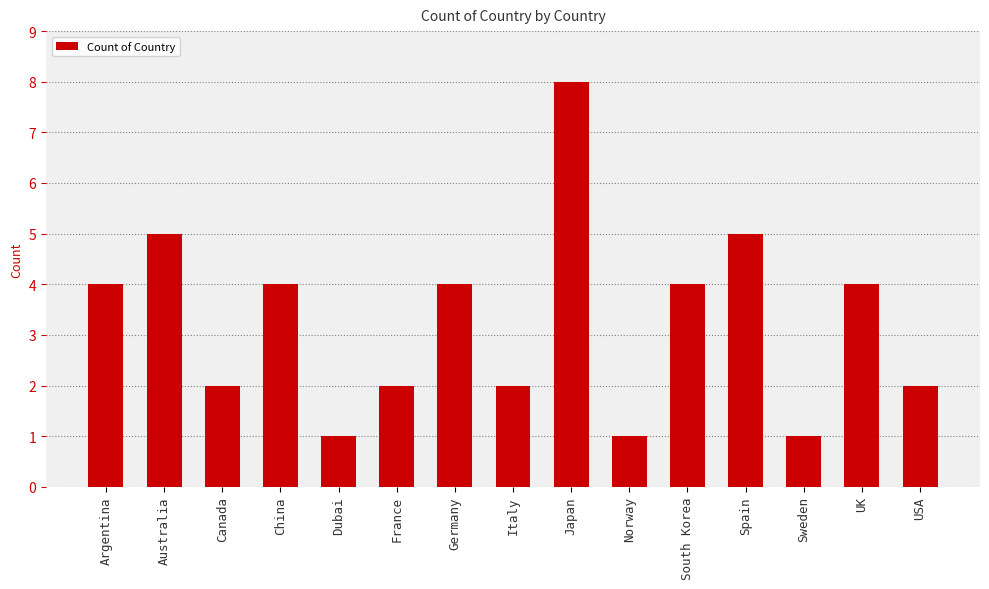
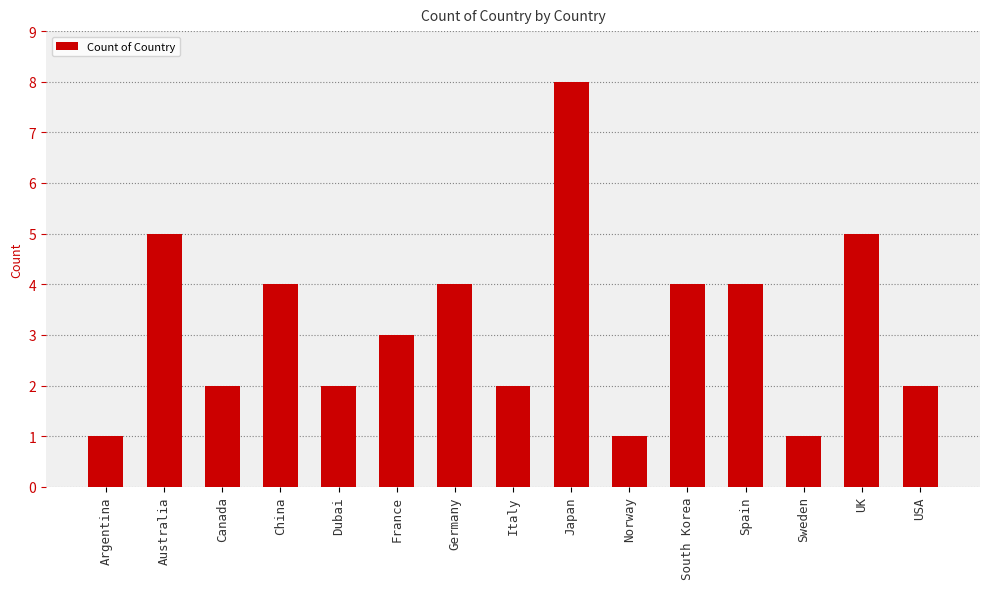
Argentina: 4 -> 1
Dubai: 1 -> 2
France: 2 -> 3
Spain: 5 -> 4
UK: 4 -> 5
